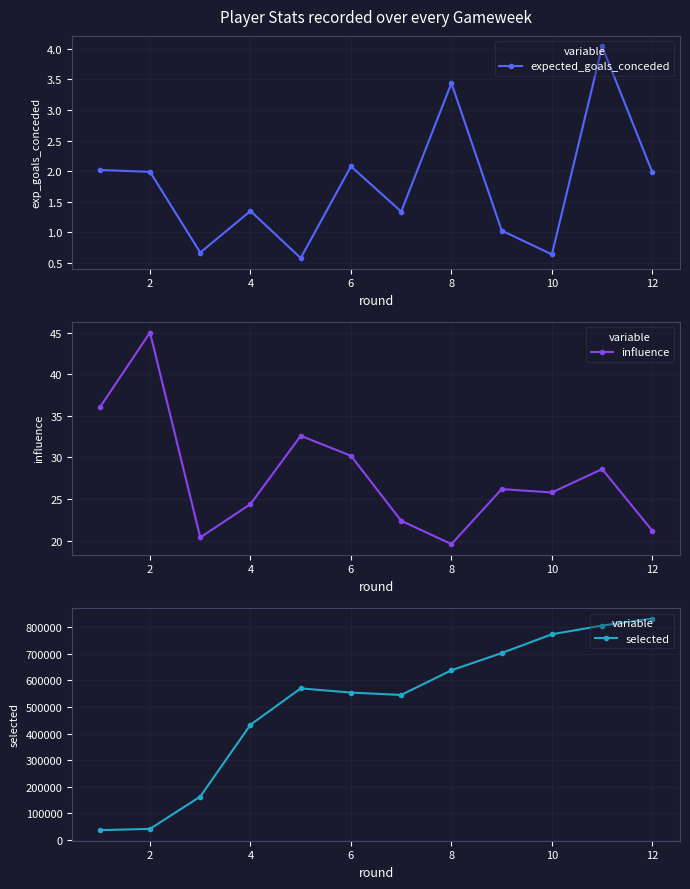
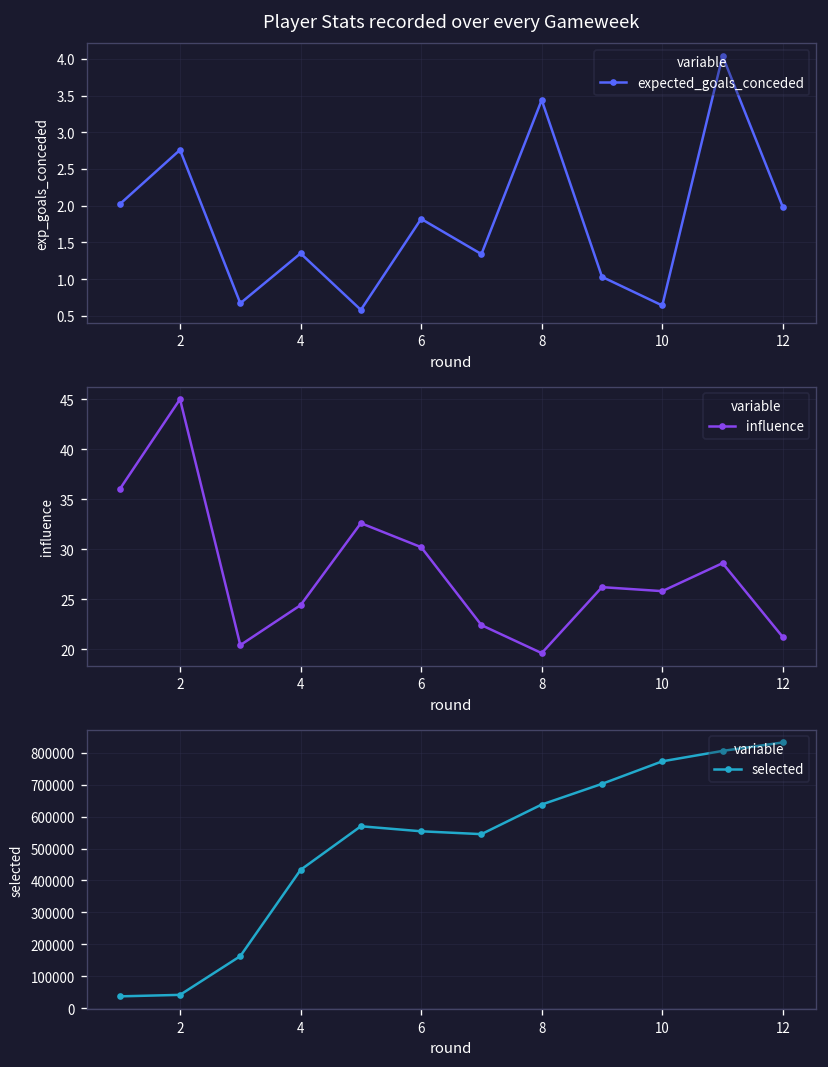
Player Stats recorded over every Gameweek, 2: 2.0 -> 2.8
Player Stats recorded over every Gameweek, 6: 2.1 -> 1.8
